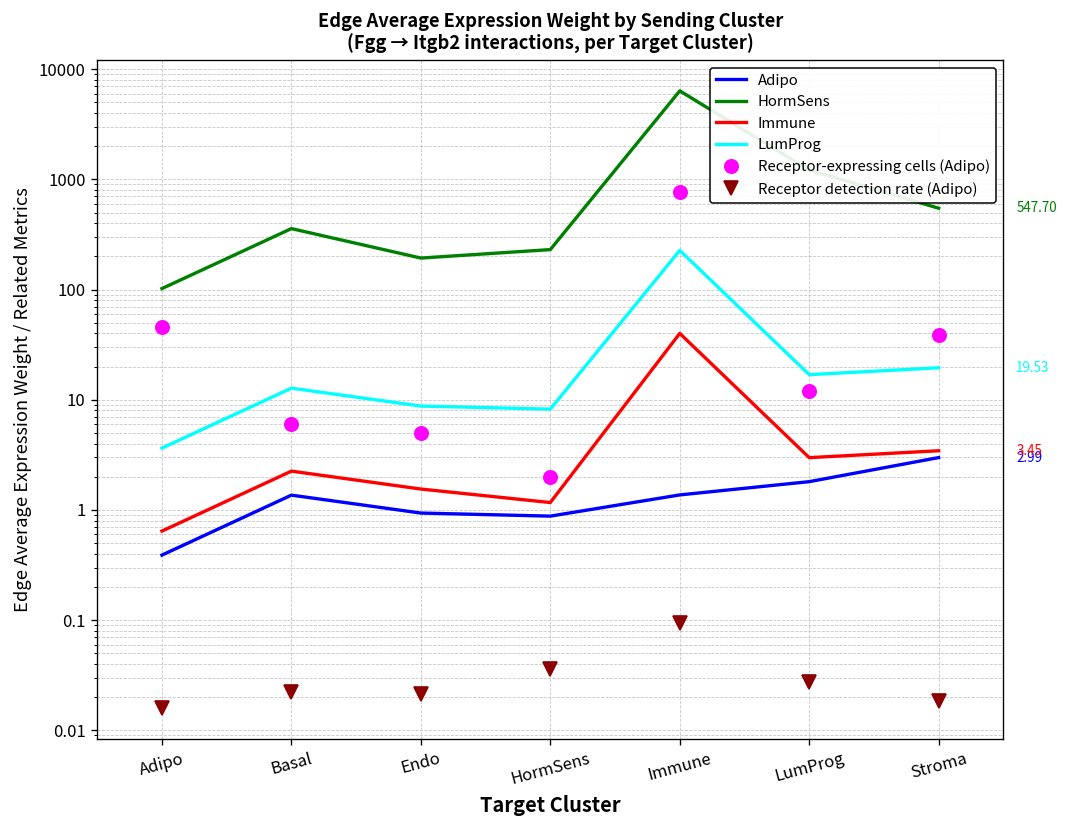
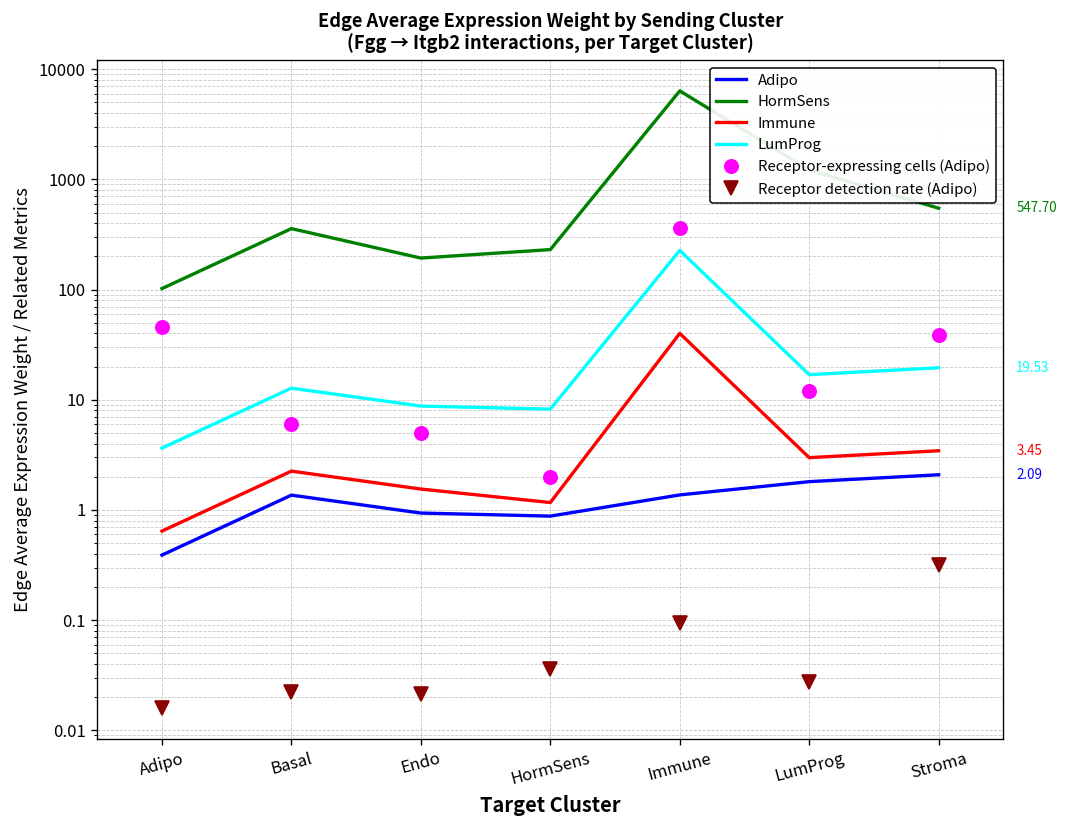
Receptor-expressing cells (Adipo), Immune: 800 -> 370
Adipo, Stroma: 2.99 -> 2.09
Receptor detection rate (Adipo), Stroma: 0.018 -> 0.31
